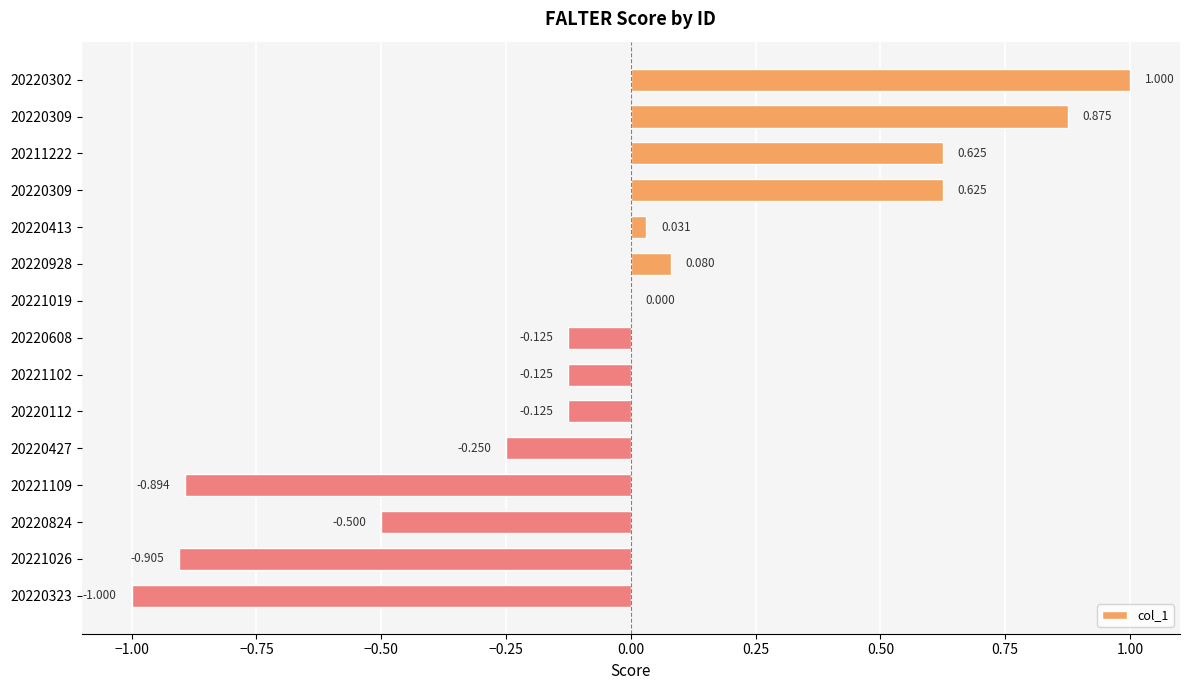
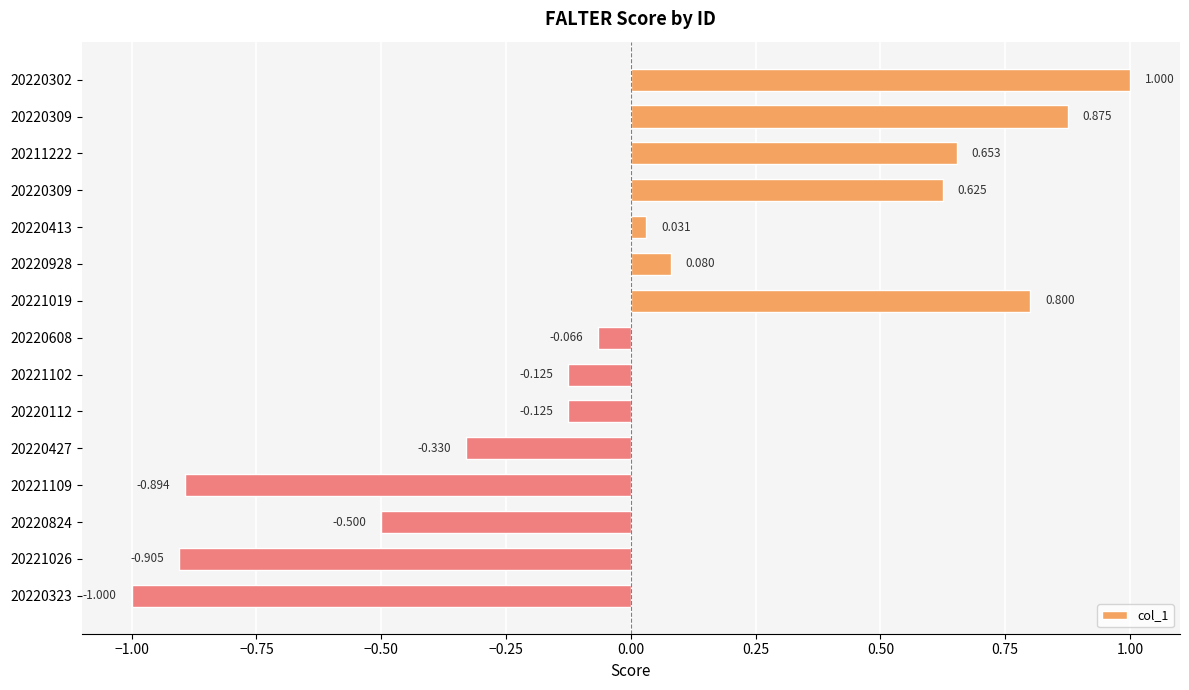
20211222: 0.625 -> 0.653
20221019: 0.000 -> 0.800
20220608: -0.125 -> -0.066
20220427: -0.250 -> -0.330
